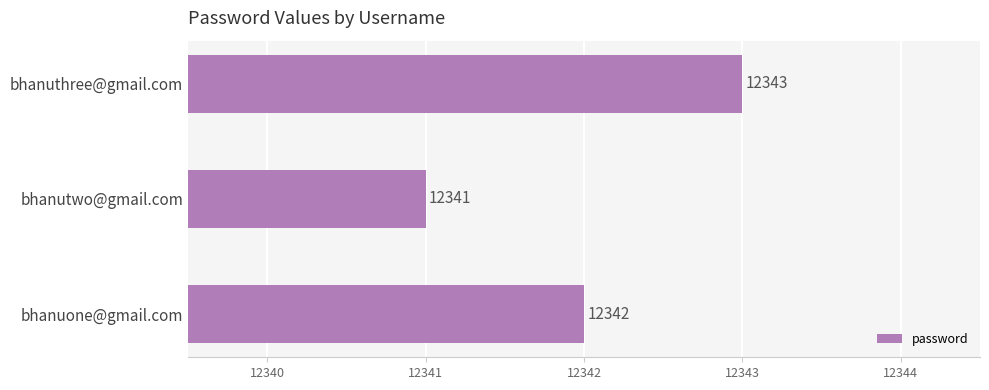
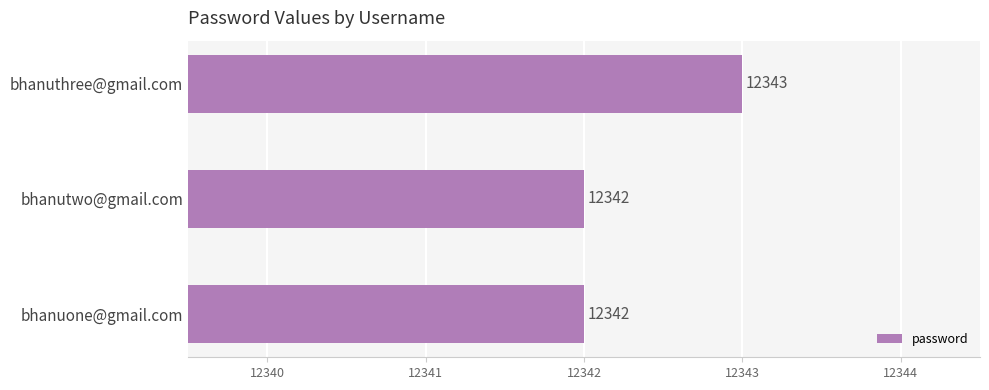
bhanutwo@gmail.com: 12341 -> 12342
